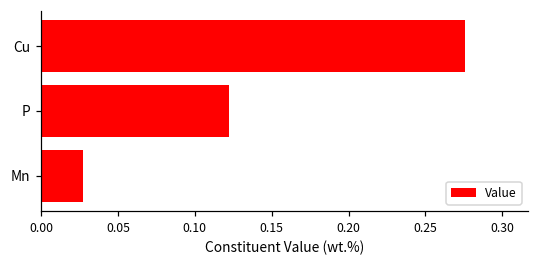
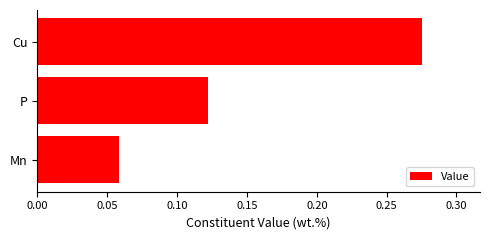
Mn: 0.027 -> 0.059
